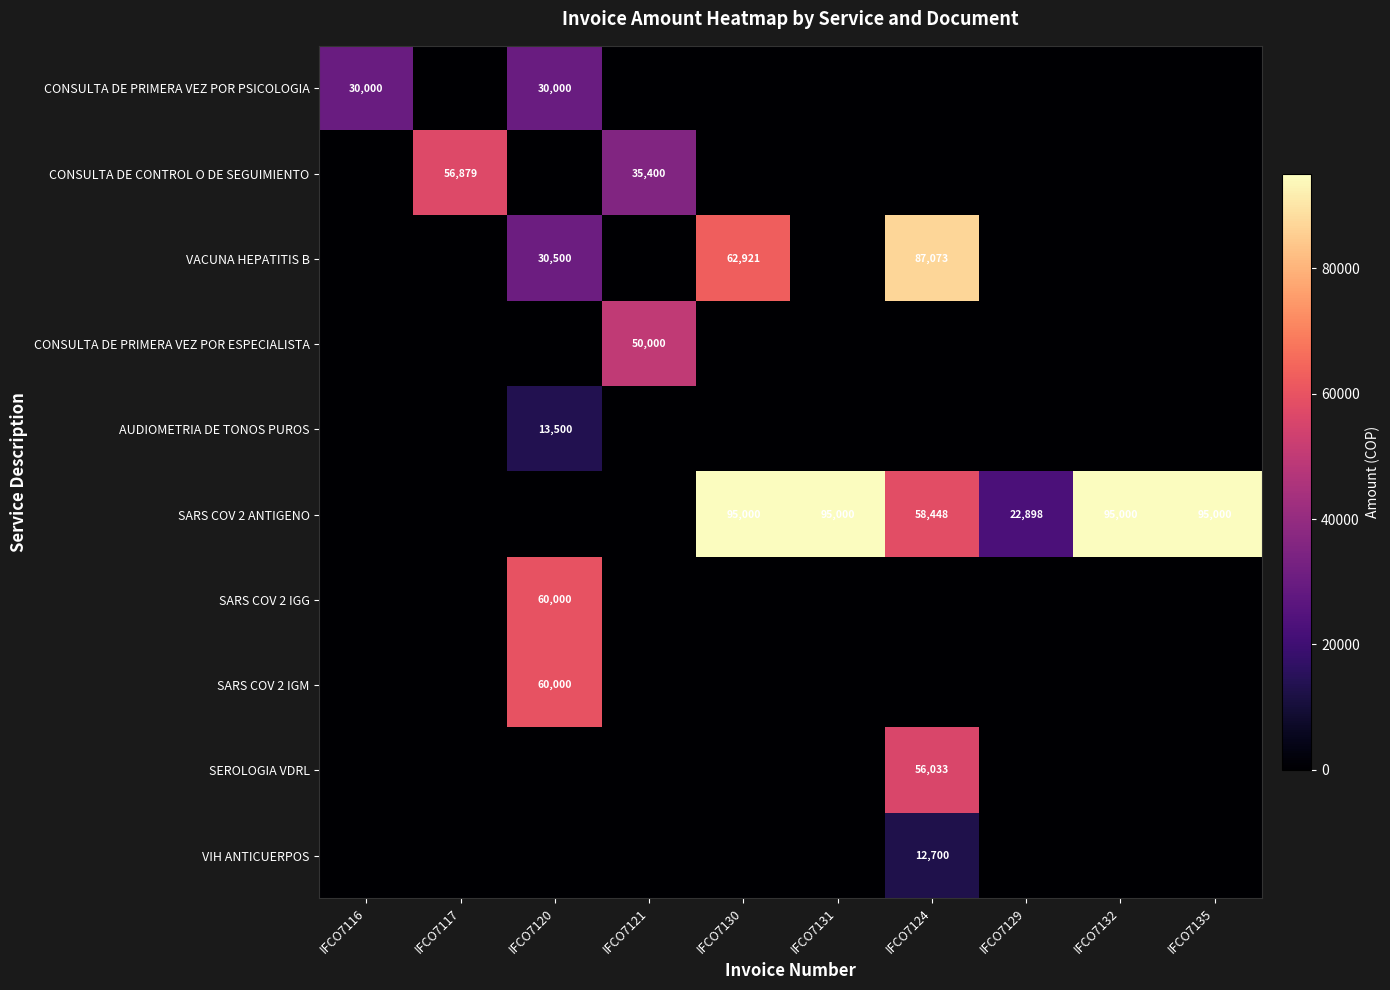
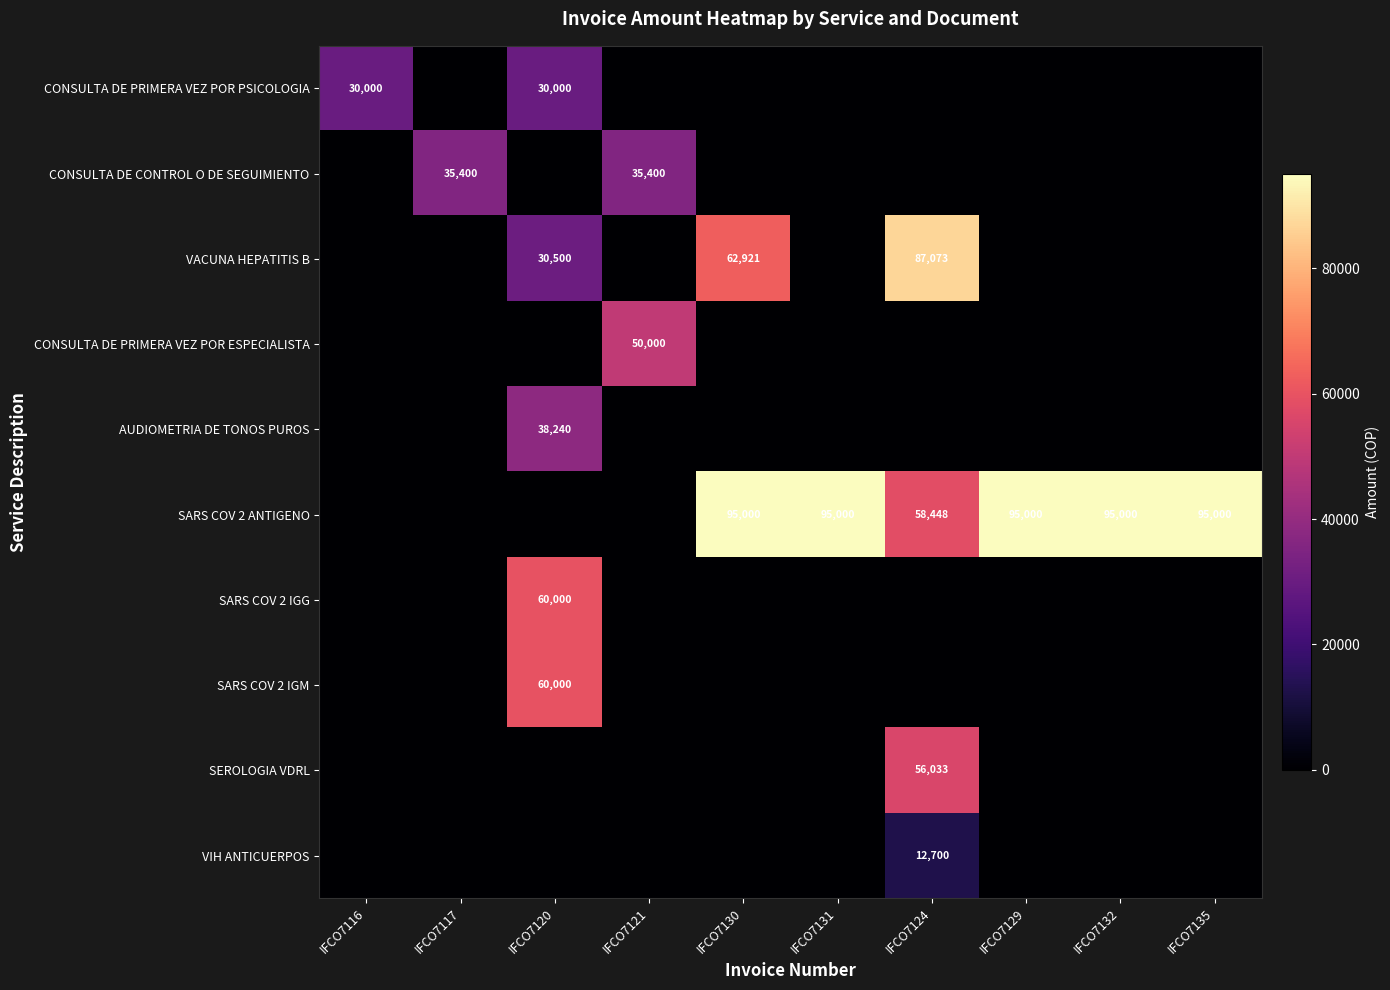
CONSULTA DE CONTROL O DE SEGUIMIENTO, IFCO7117: 56,879 -> 35,400
AUDIOMETRIA DE TONOS PUROS, IFCO7120: 13,500 -> 38,240
SARS COV 2 ANTIGENO, IFCO7129: 22,898 -> 95,000
